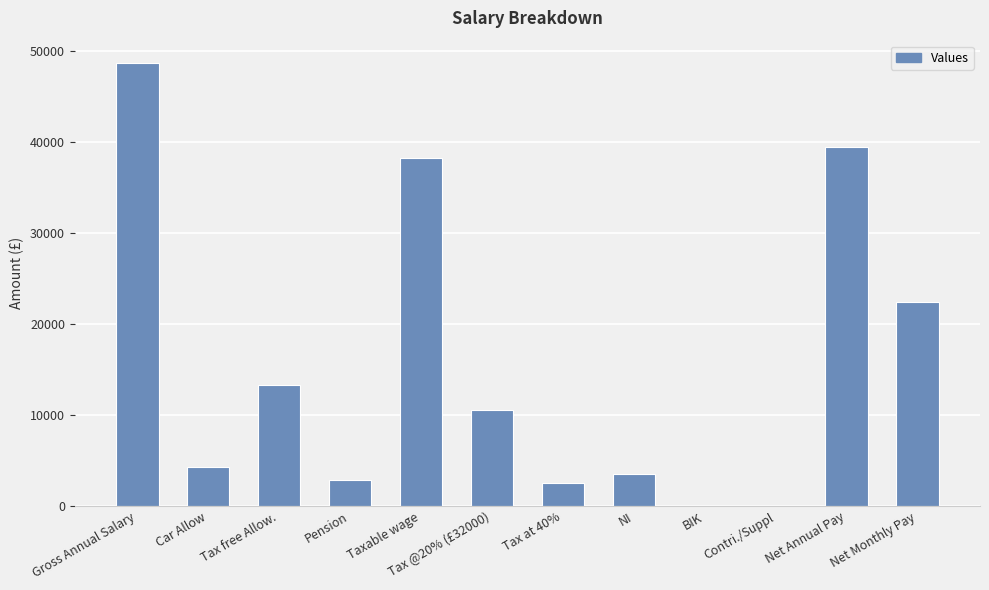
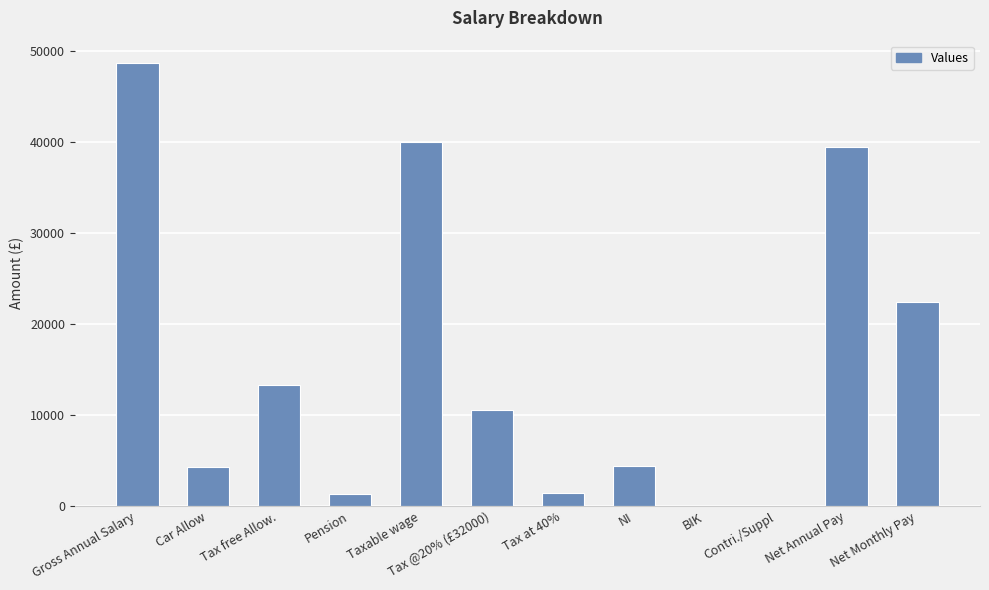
Pension: 3000 -> 1000
Taxable wage: 38000 -> 40000
Tax at 40%: 2500 -> 1500
NI: 3000 -> 4000
